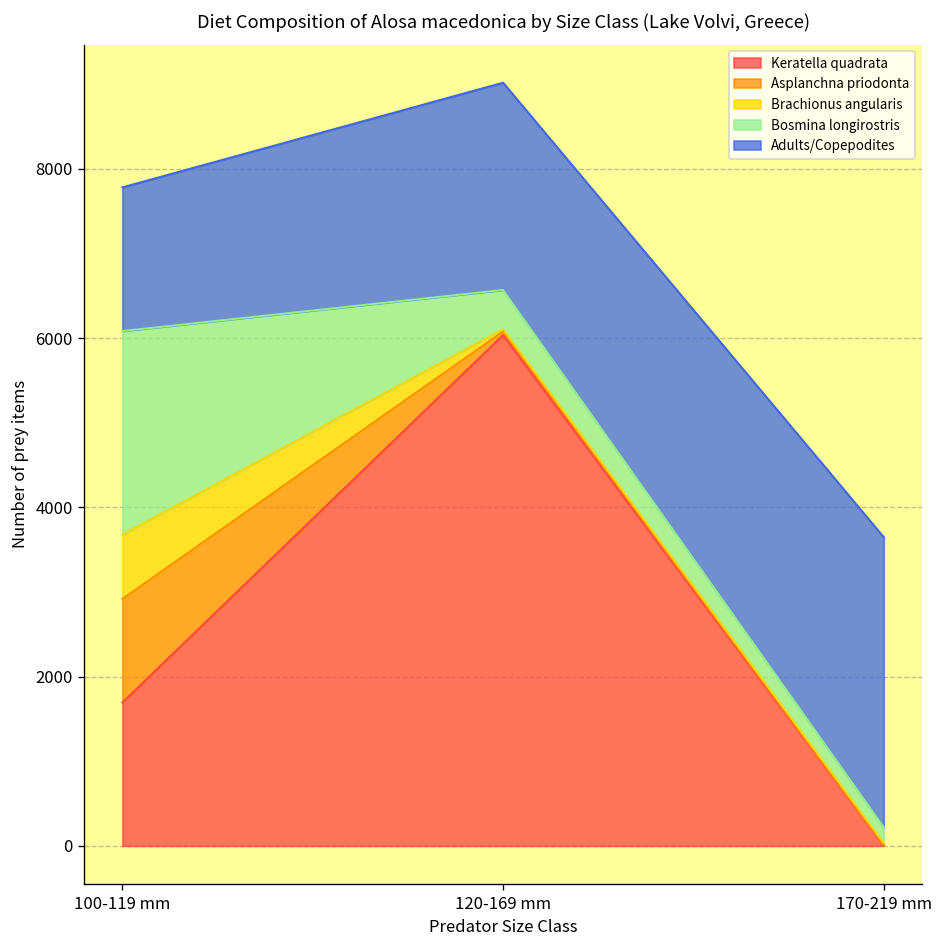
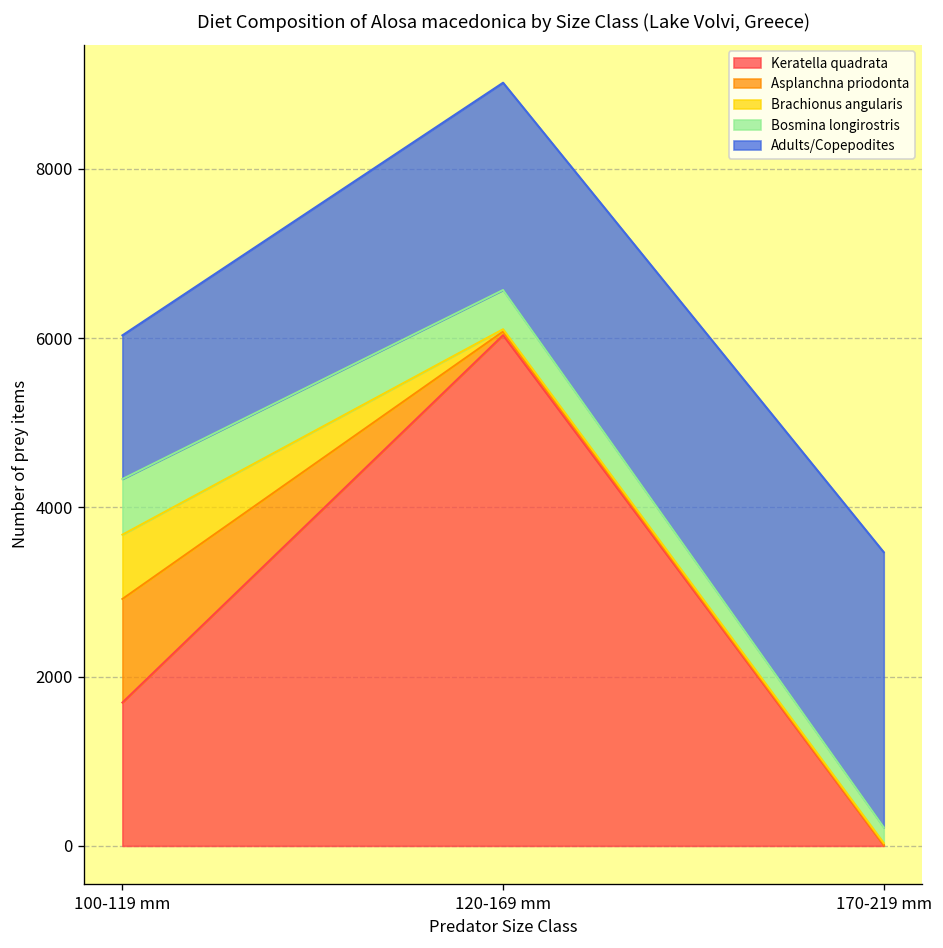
Bosmina longirostris, 100-119 mm: 2400 -> 700
Adults/Copepodites, 170-219 mm: 3400 -> 3300
